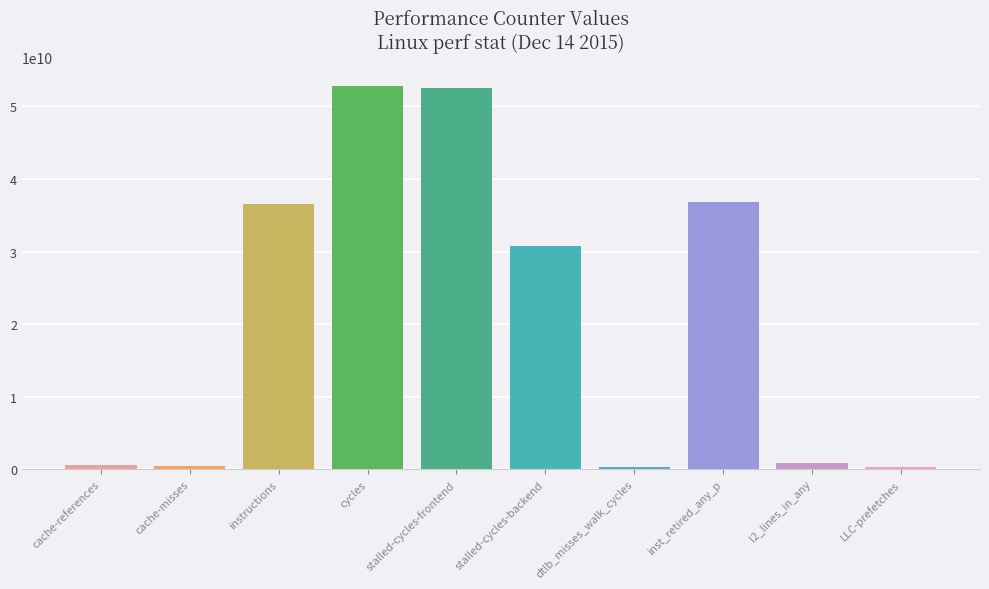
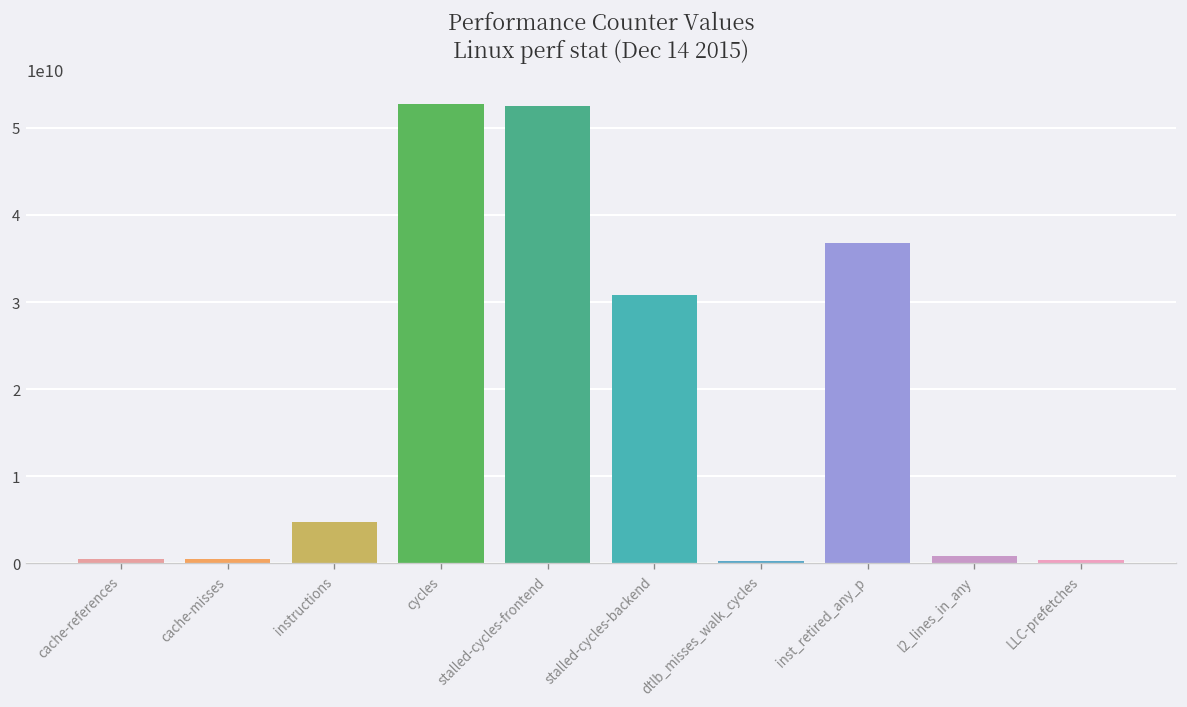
instructions: 37000000000 -> 5000000000
